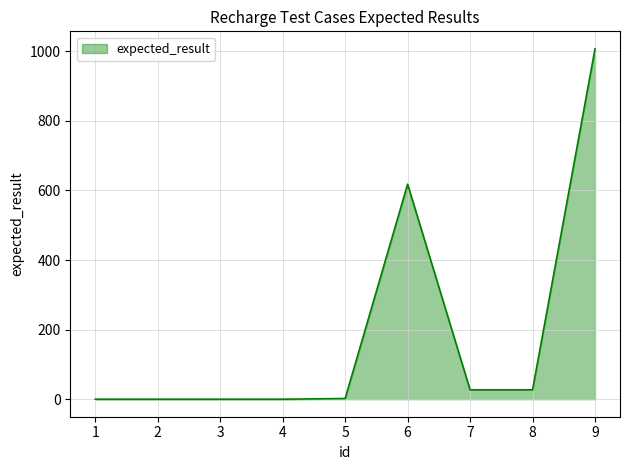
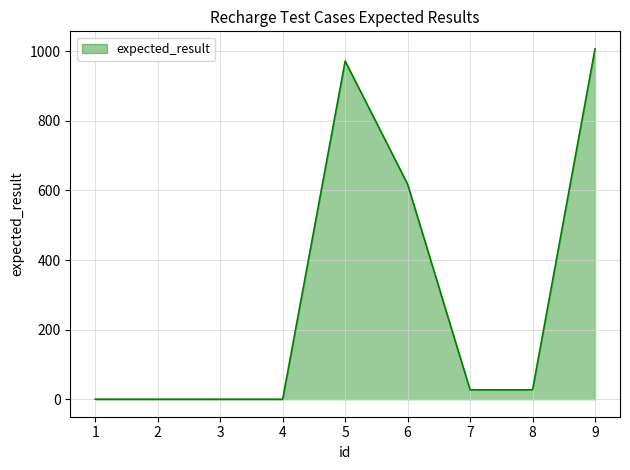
5: 0 -> 970
